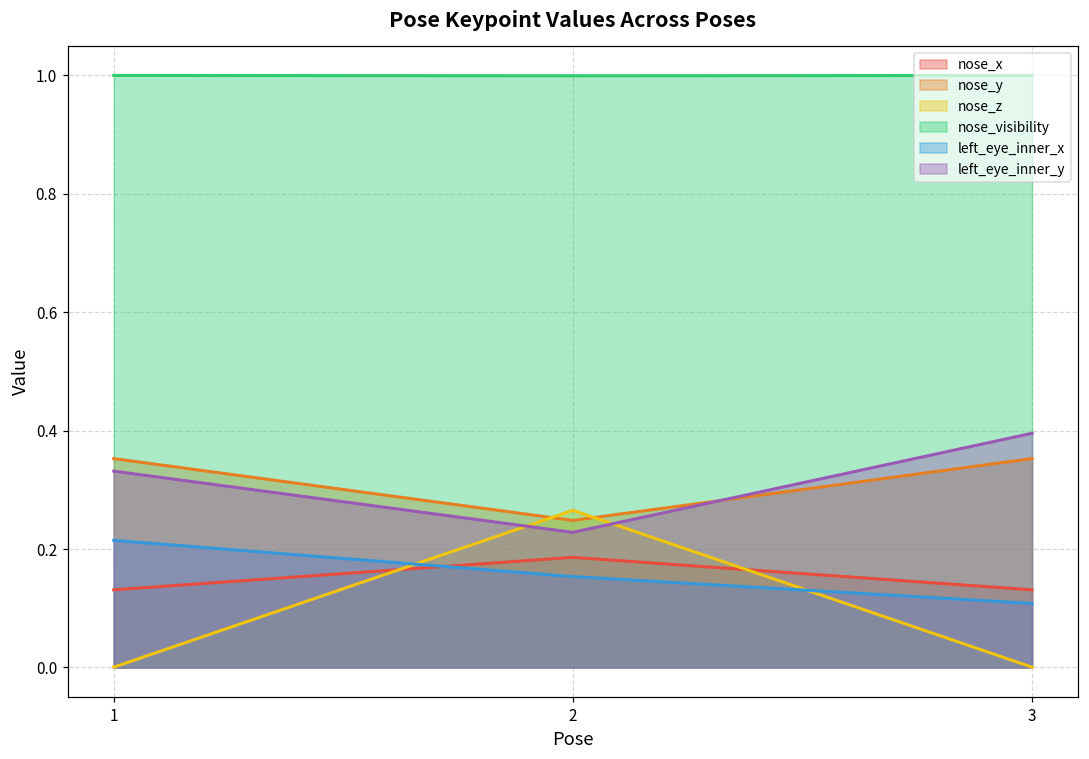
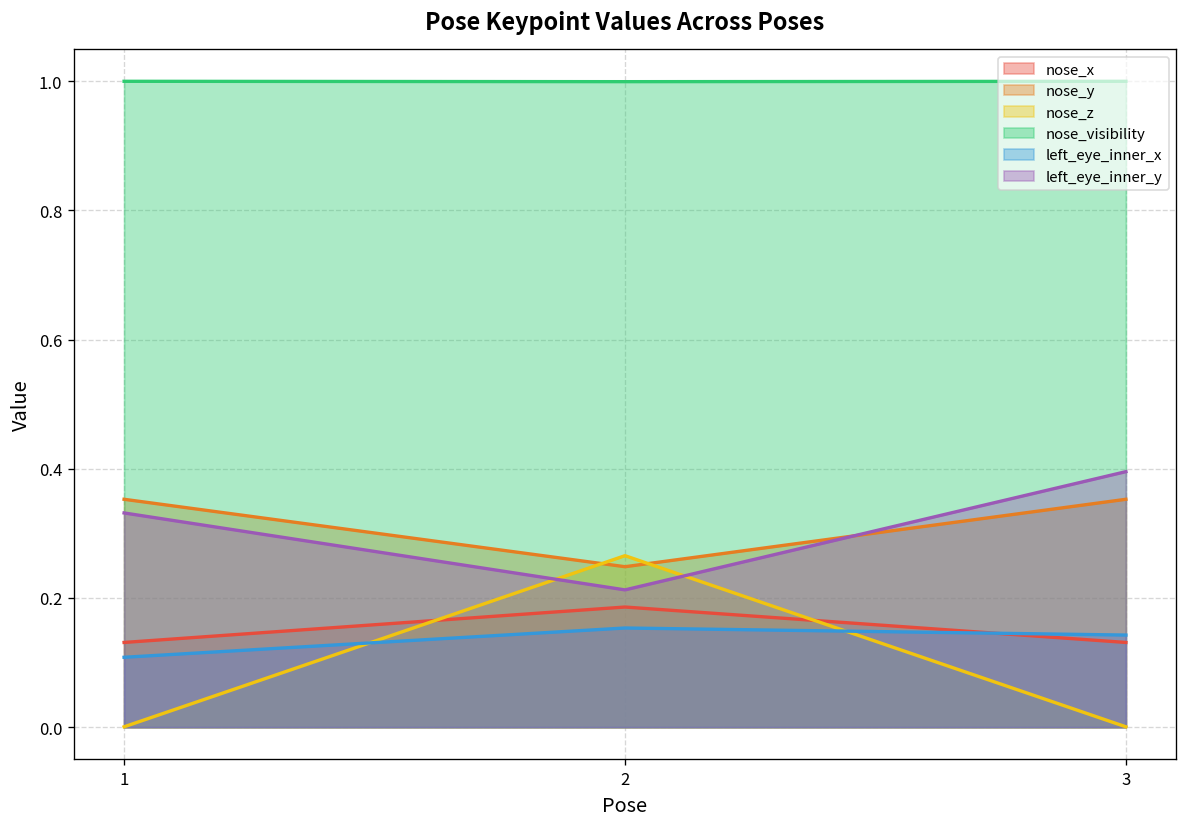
left_eye_inner_x, 1: 0.21 -> 0.11
left_eye_inner_y, 2: 0.23 -> 0.21
left_eye_inner_x, 3: 0.11 -> 0.14
